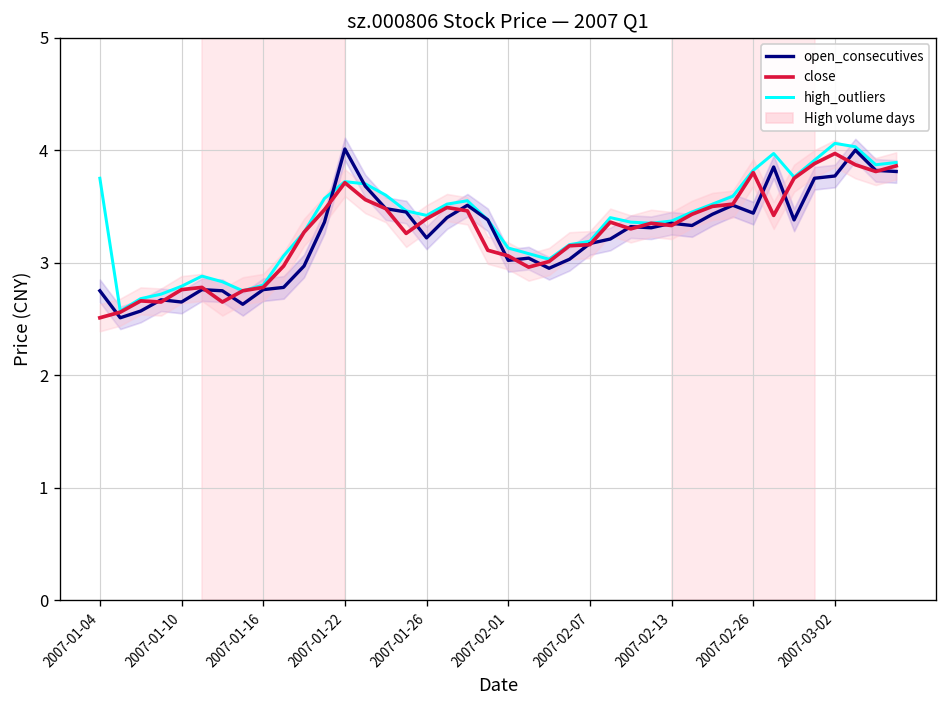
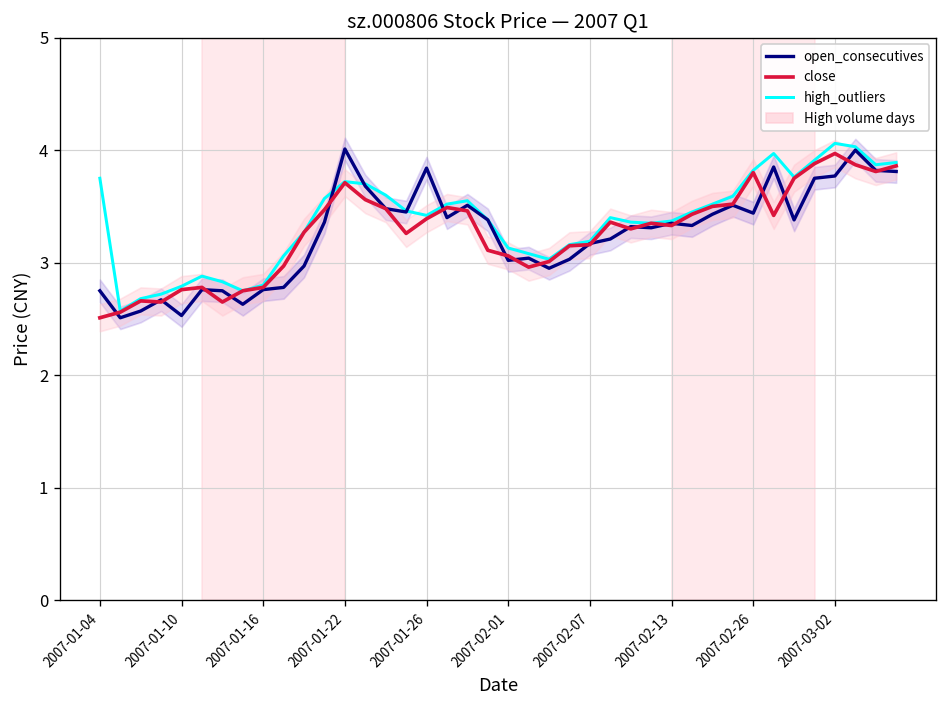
open_consecutives, 2007-01-10: 2.7 -> 2.5
open_consecutives, 2007-01-26: 3.2 -> 3.8
